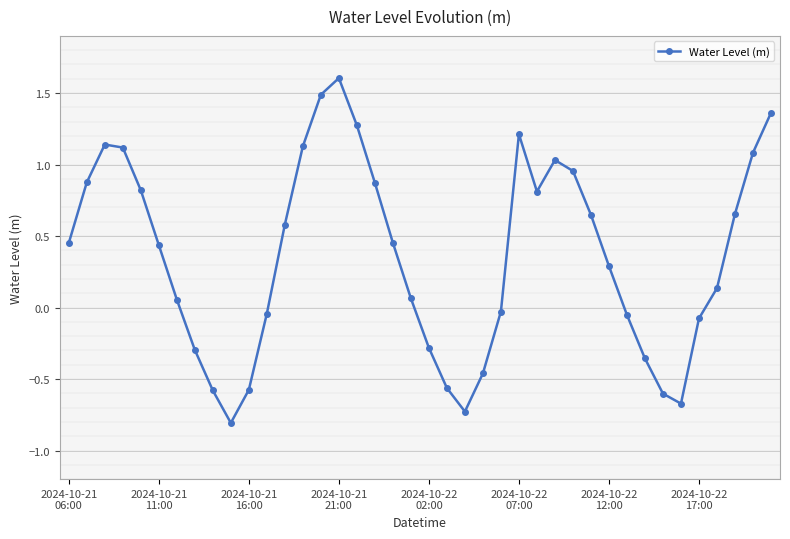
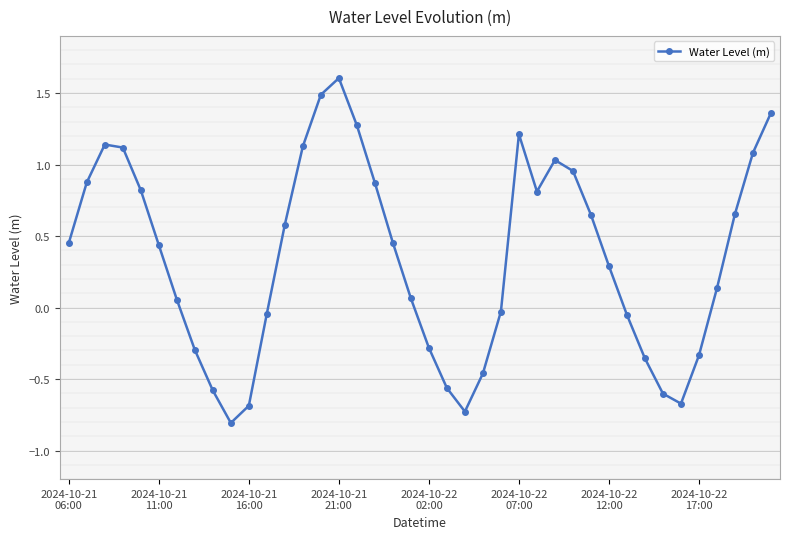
Water Level (m), 2024-10-21 16:00: -0.58 -> -0.69
Water Level (m), 2024-10-22 17:00: -0.08 -> -0.33
